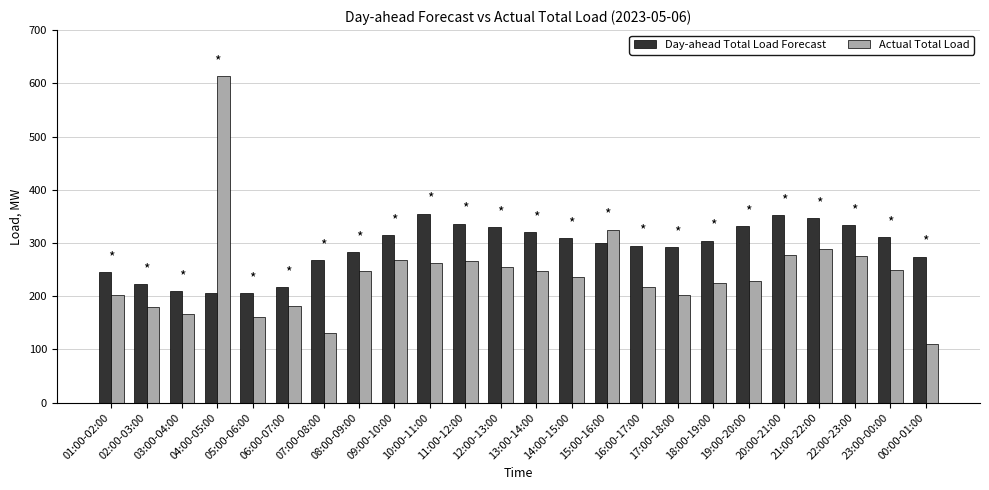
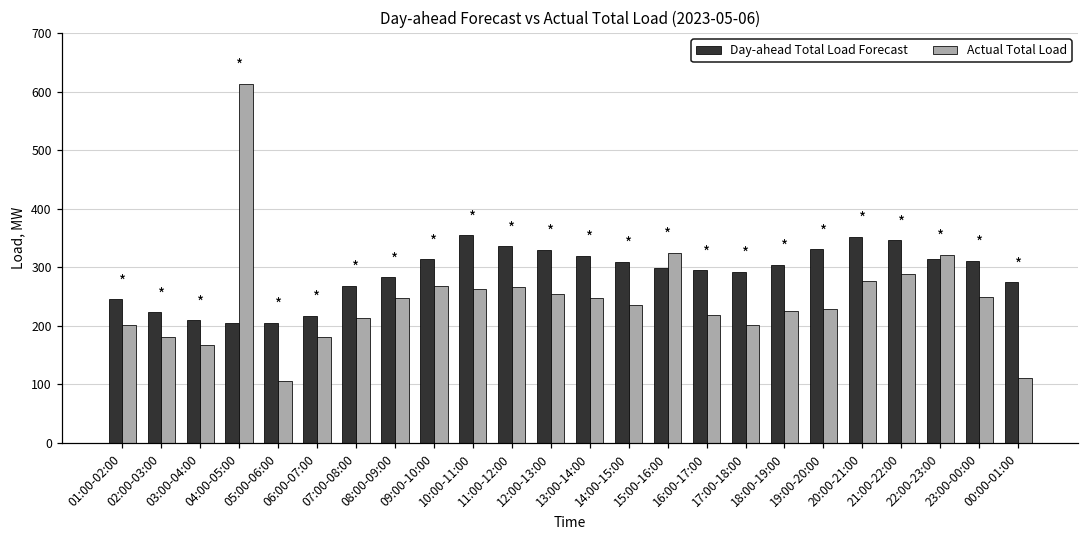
Actual Total Load, 05:00-06:00: 160 -> 110
Actual Total Load, 07:00-08:00: 130 -> 210
Day-ahead Total Load Forecast, 22:00-23:00: 330 -> 310
Actual Total Load, 22:00-23:00: 280 -> 320
